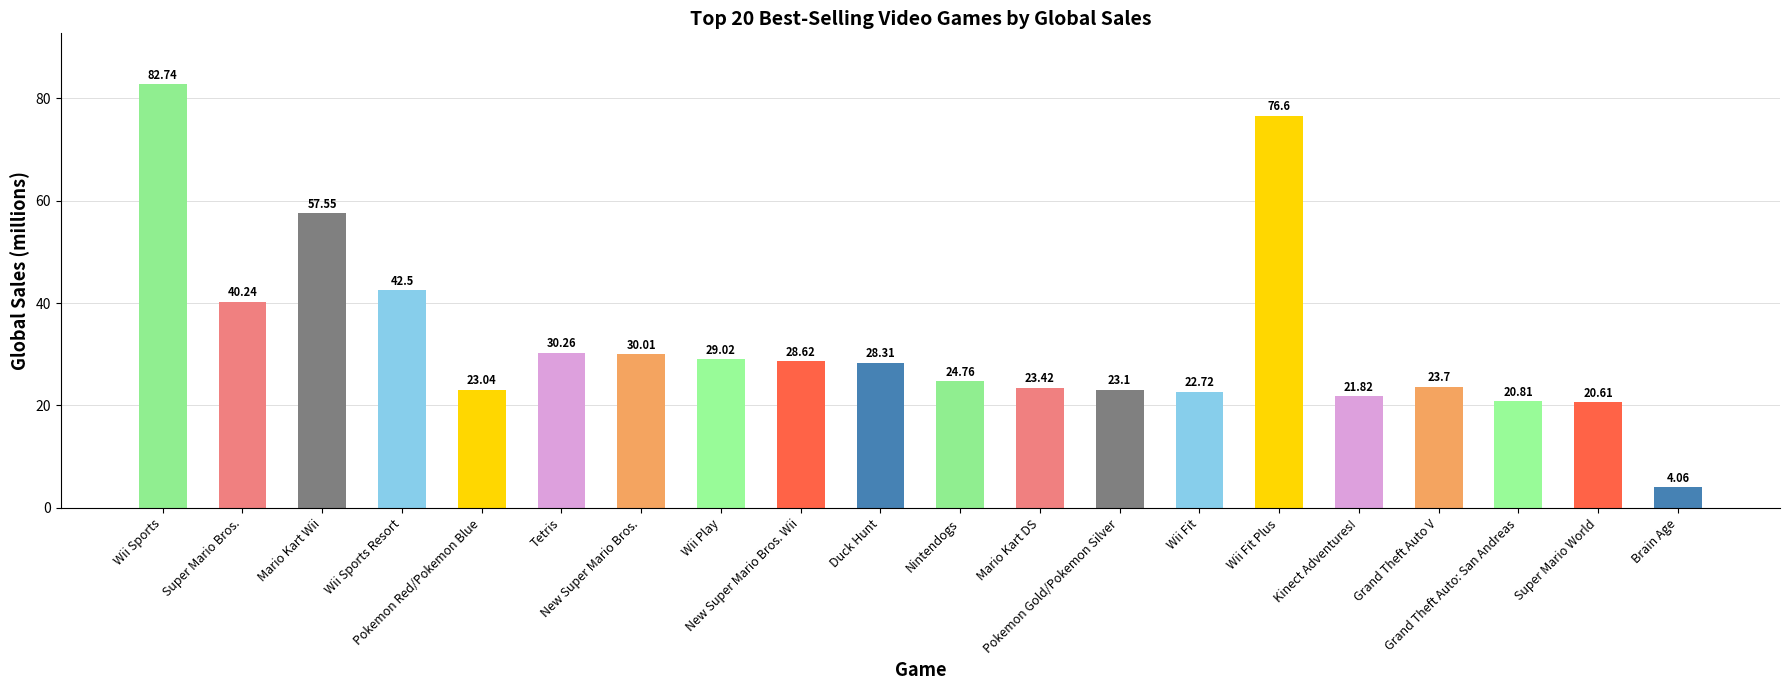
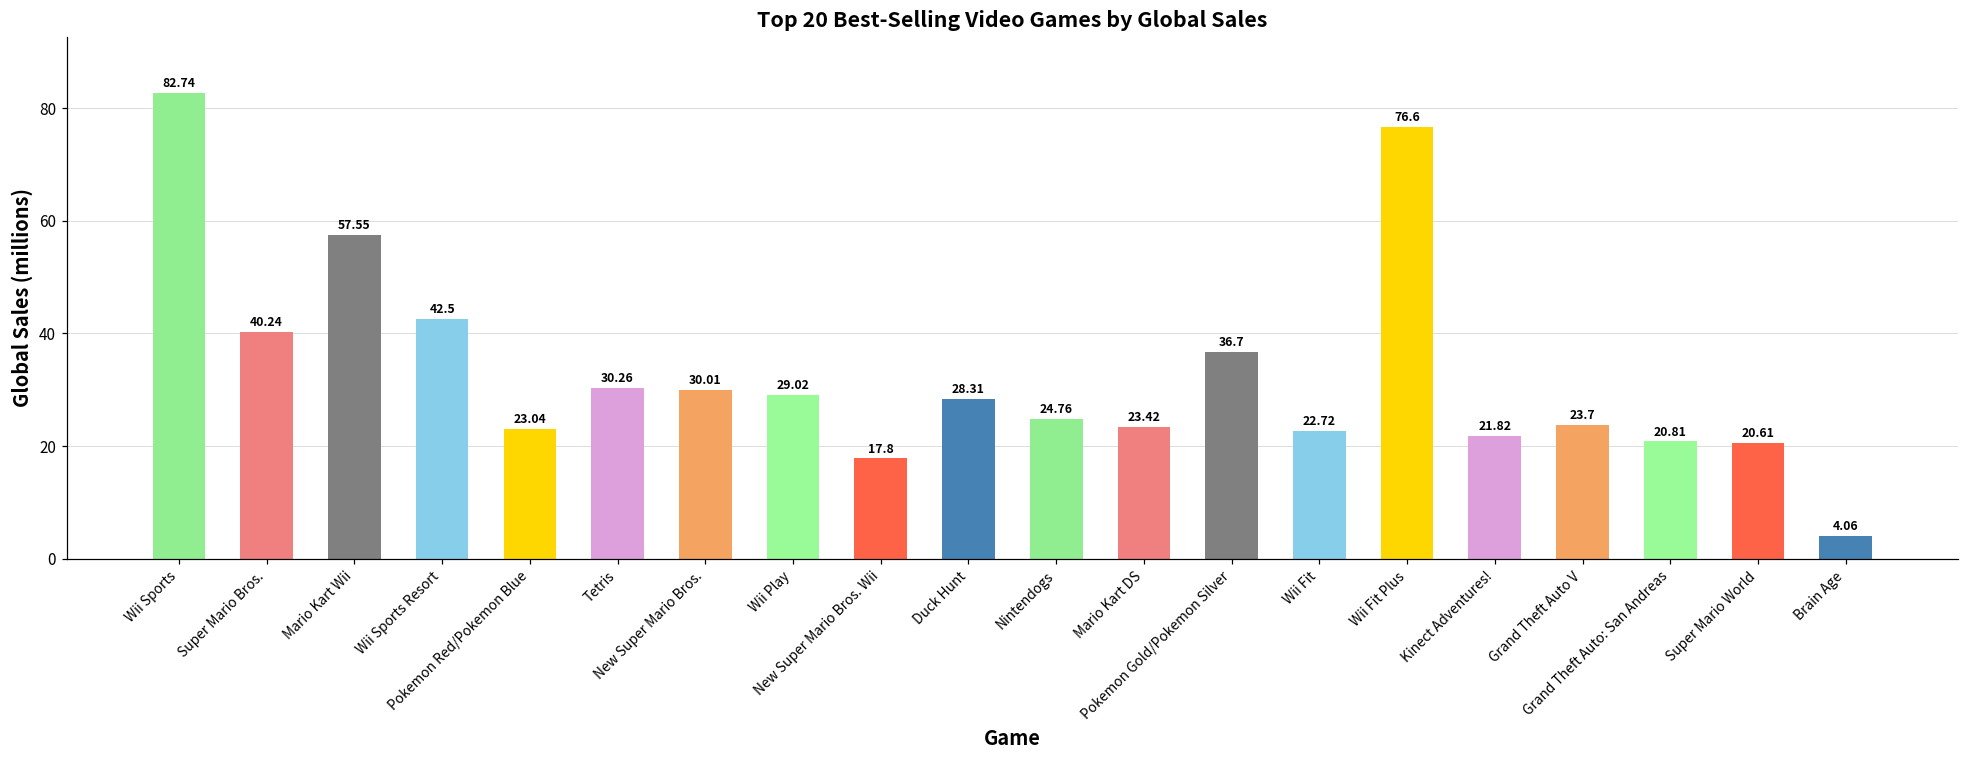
New Super Mario Bros. Wii: 28.62 -> 17.8
Pokemon Gold/Pokemon Silver: 23.1 -> 36.7
